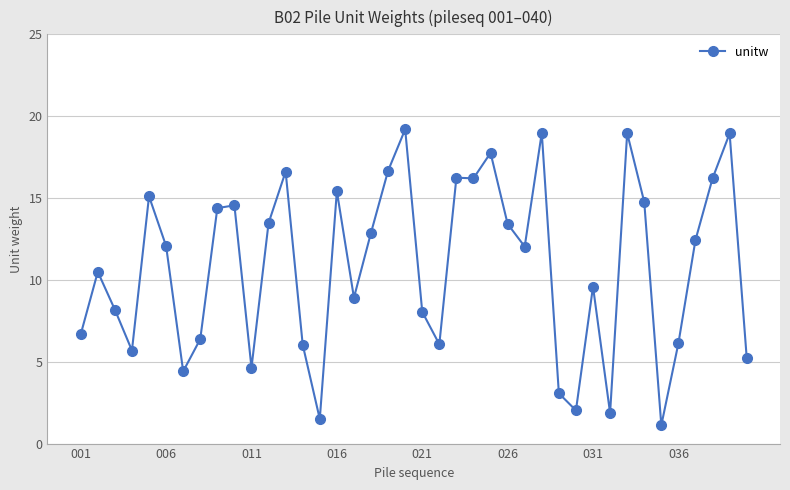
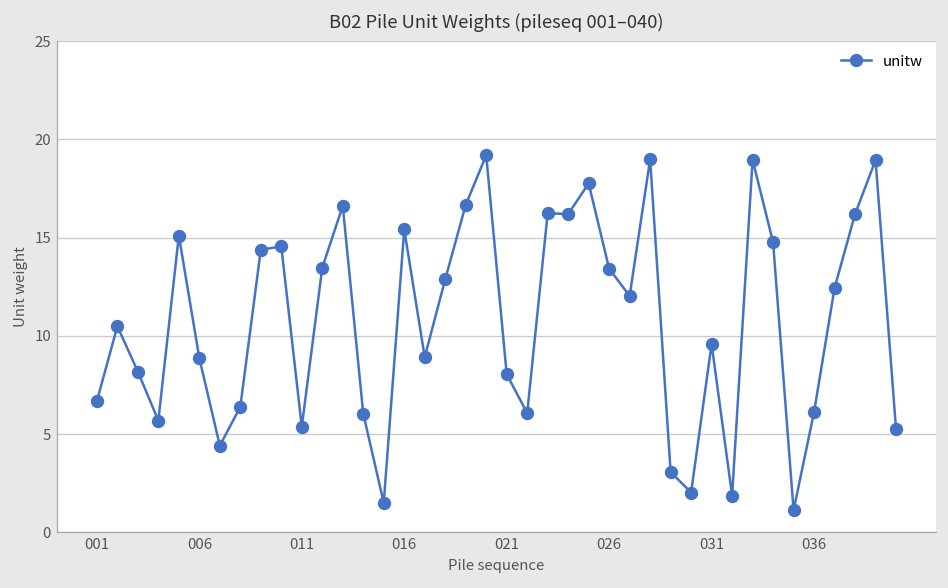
006: 12.1 -> 8.9
011: 4.6 -> 5.4
